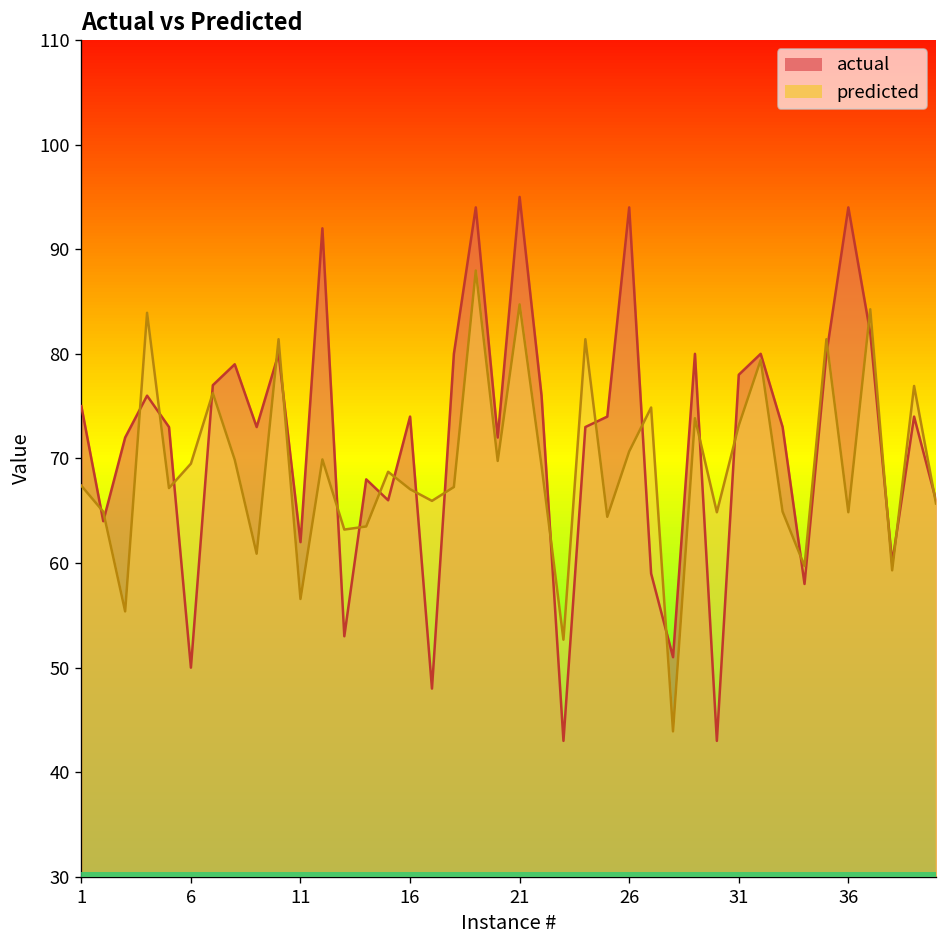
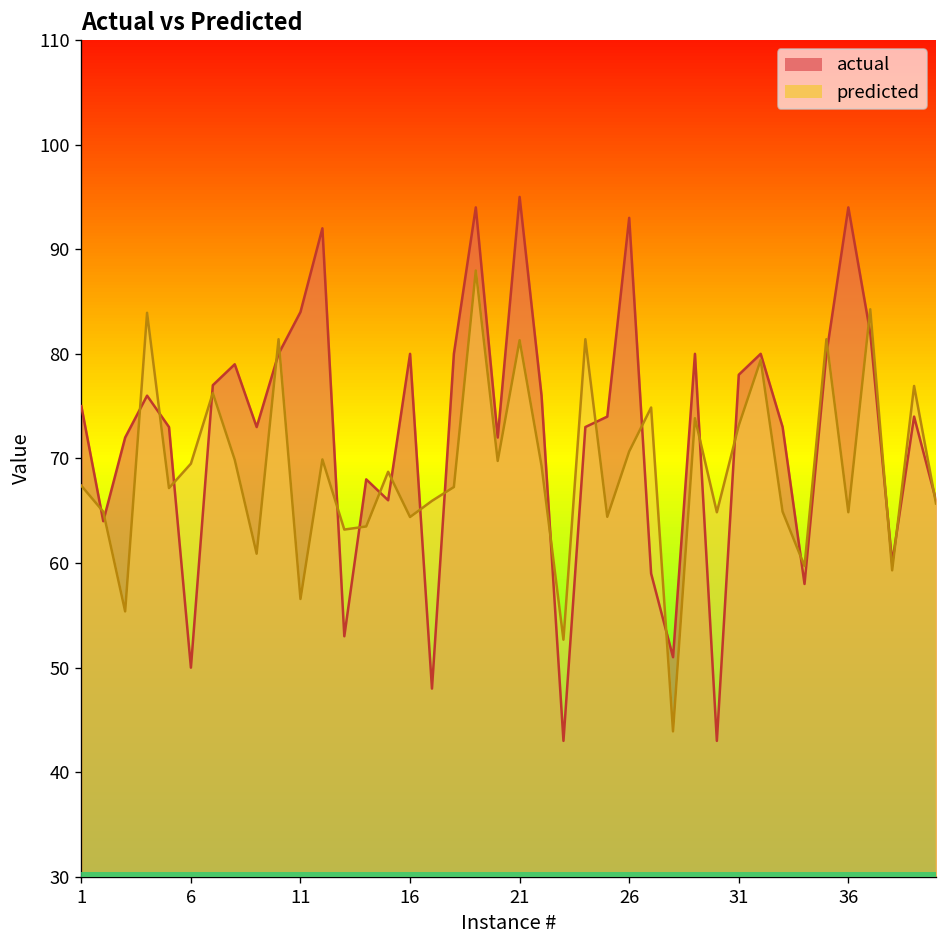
actual, 11: 62 -> 84
actual, 16: 74 -> 80
predicted, 16: 67 -> 64
predicted, 21: 85 -> 81
actual, 26: 94 -> 93
